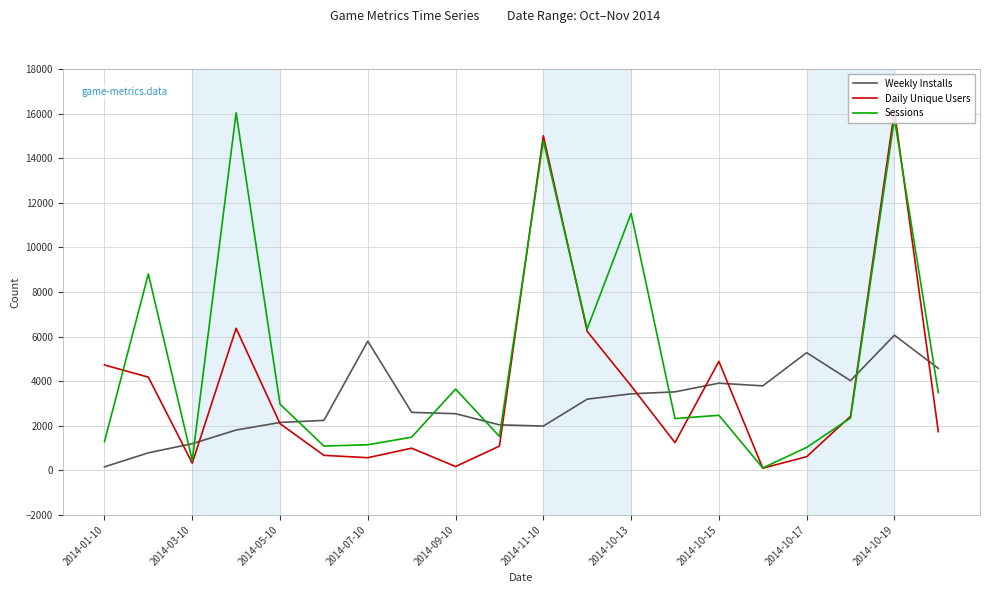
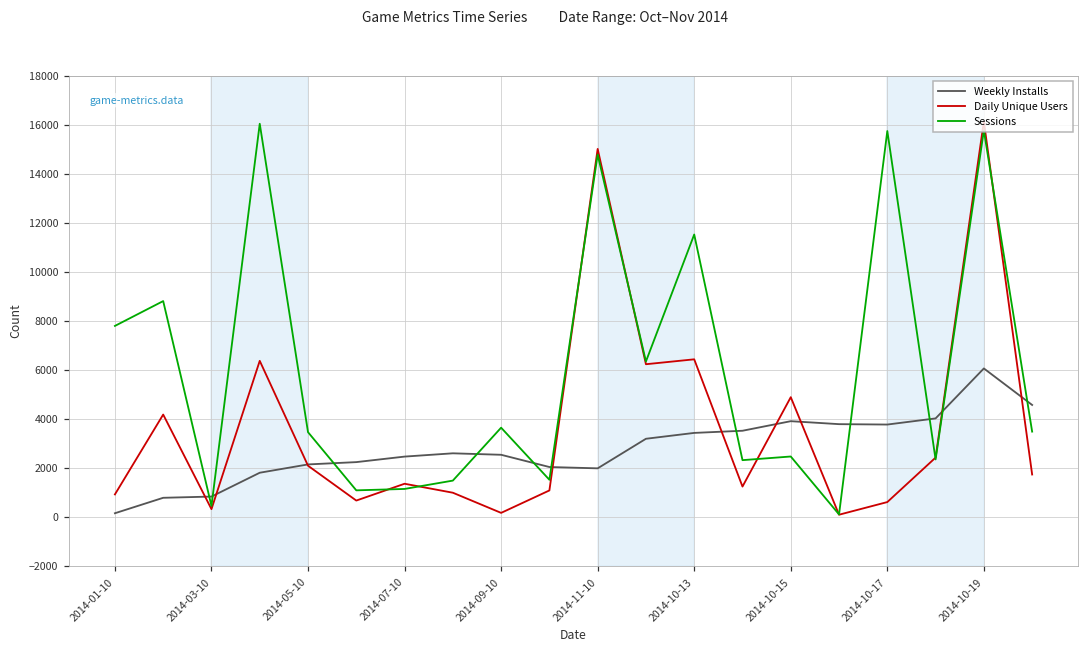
Daily Unique Users, 2014-01-10: 4700 -> 900
Sessions, 2014-01-10: 1300 -> 7800
Weekly Installs, 2014-03-10: 1200 -> 800
Sessions, 2014-05-10: 3000 -> 3500
Weekly Installs, 2014-07-10: 5800 -> 2500
Daily Unique Users, 2014-07-10: 600 -> 1400
Daily Unique Users, 2014-10-13: 3800 -> 6400
Weekly Installs, 2014-10-17: 5300 -> 3800
Sessions, 2014-10-17: 1000 -> 15700
